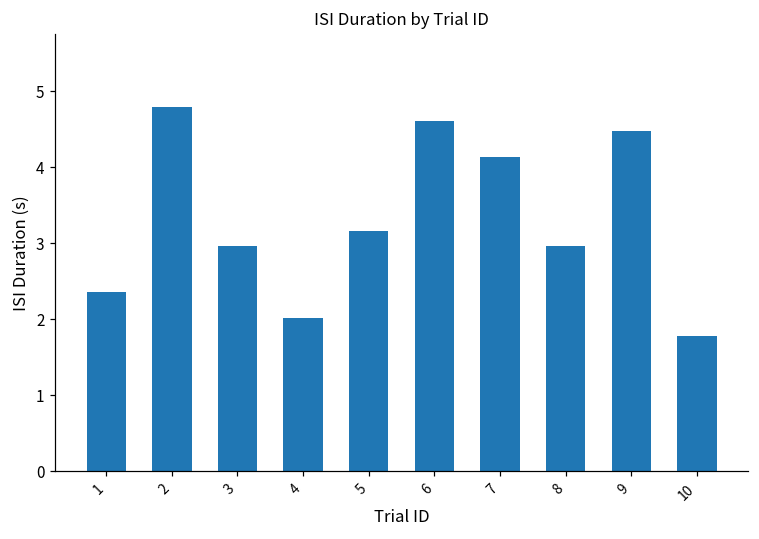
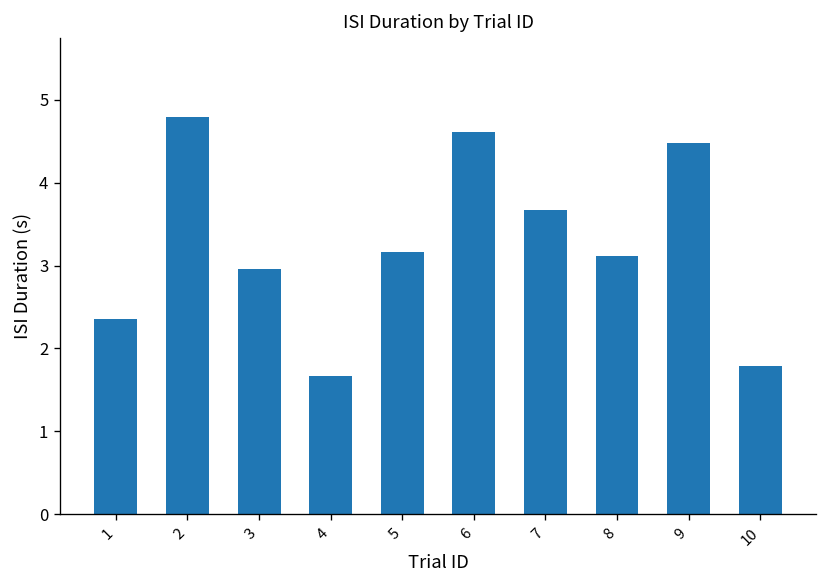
4: 2.0 -> 1.7
7: 4.1 -> 3.7
8: 3.0 -> 3.1
